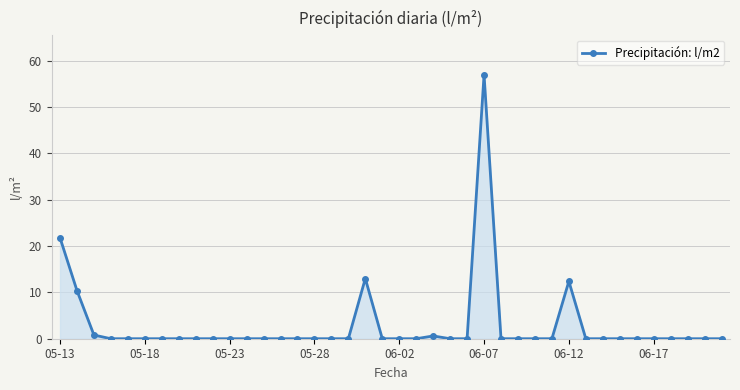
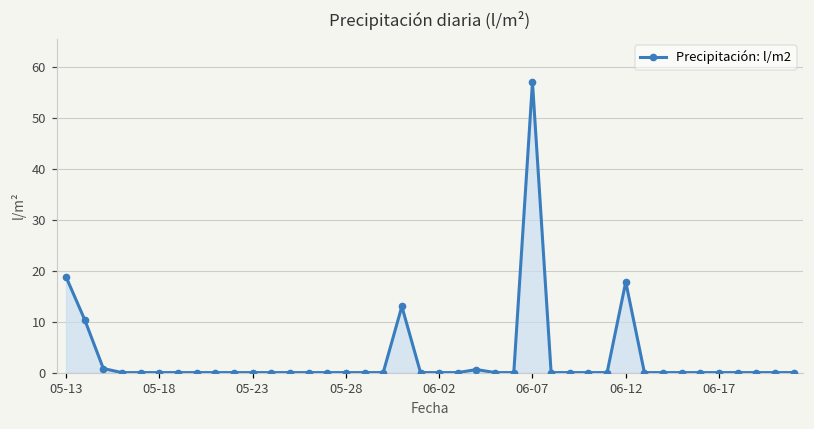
05-13: 22 -> 19
06-12: 12 -> 18
